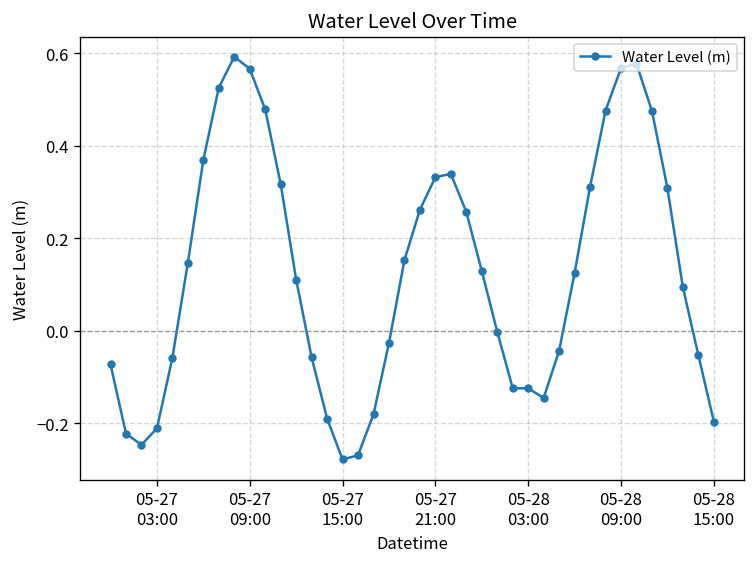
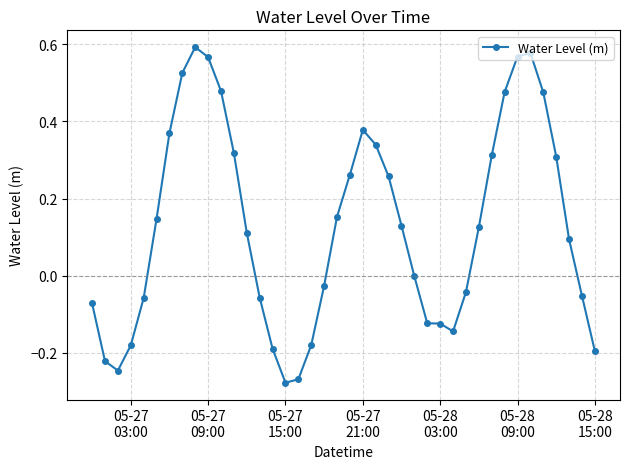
05-27 03:00: -0.21 -> -0.18
05-27 21:00: 0.33 -> 0.38
